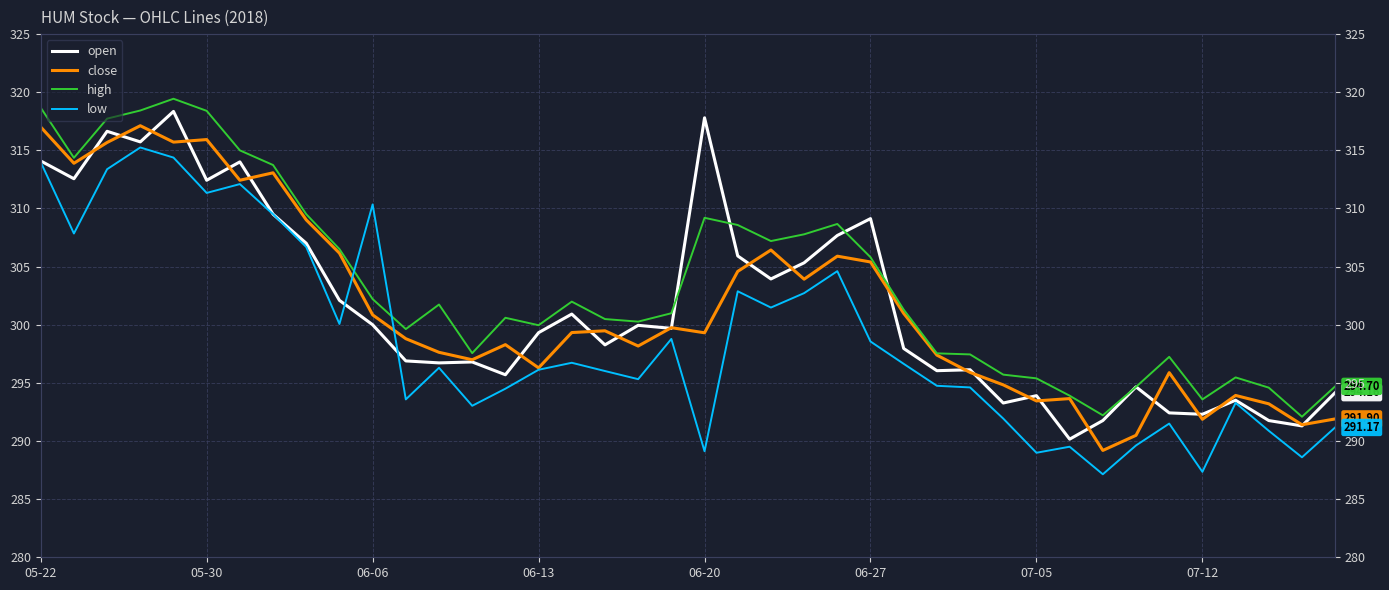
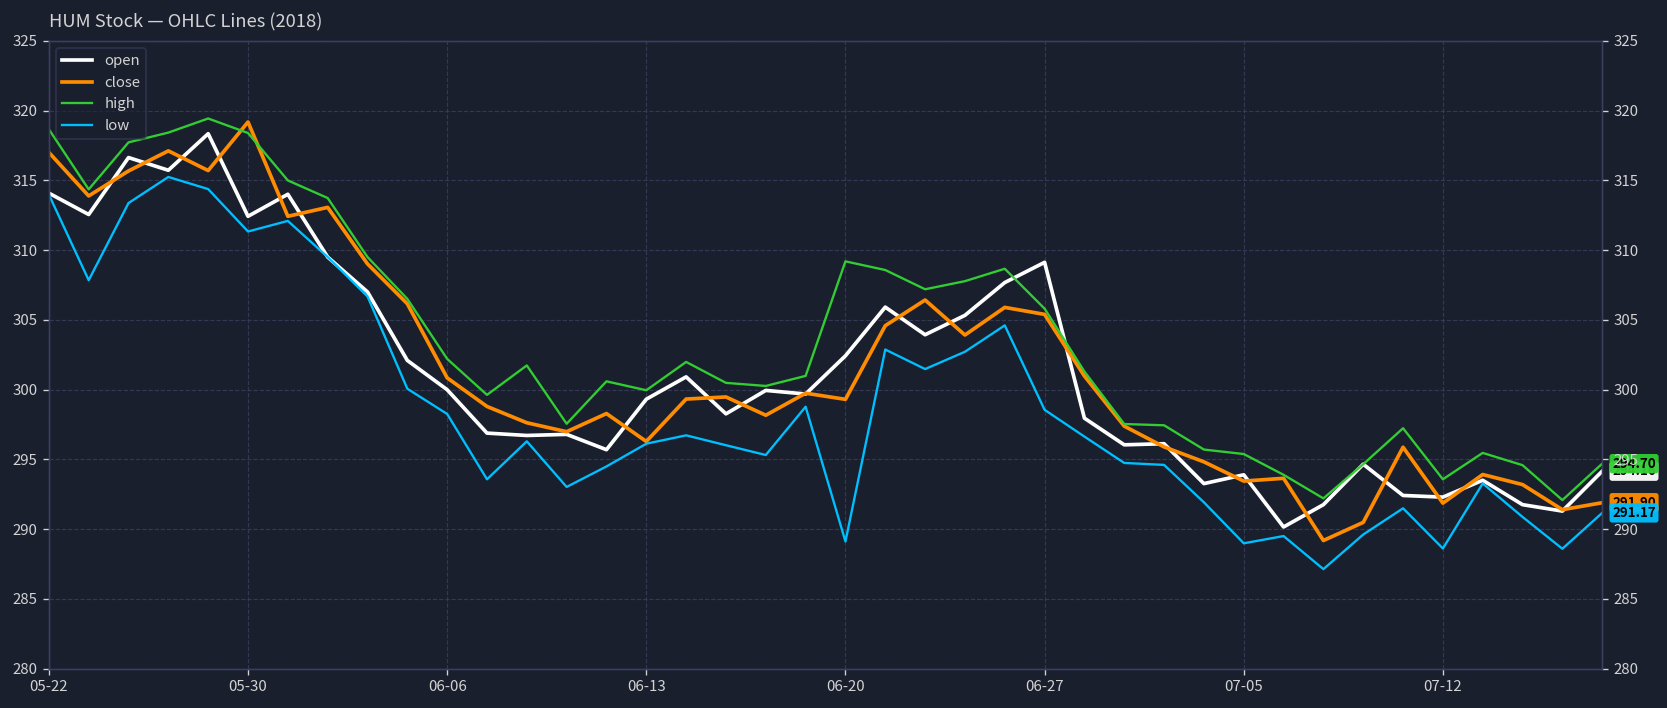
close, 05-30: 315.9 -> 319.2
low, 06-06: 310.4 -> 298.3
open, 06-20: 317.8 -> 302.4
low, 07-12: 287.4 -> 288.6
